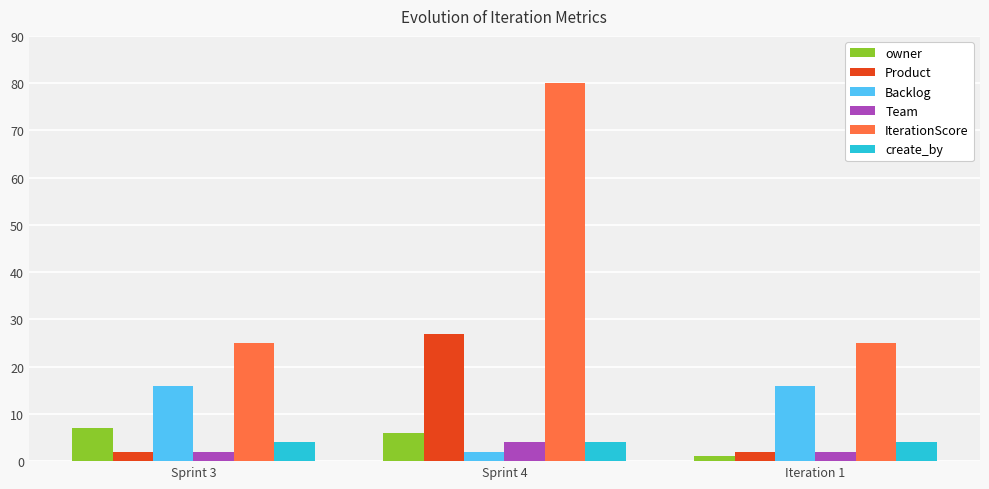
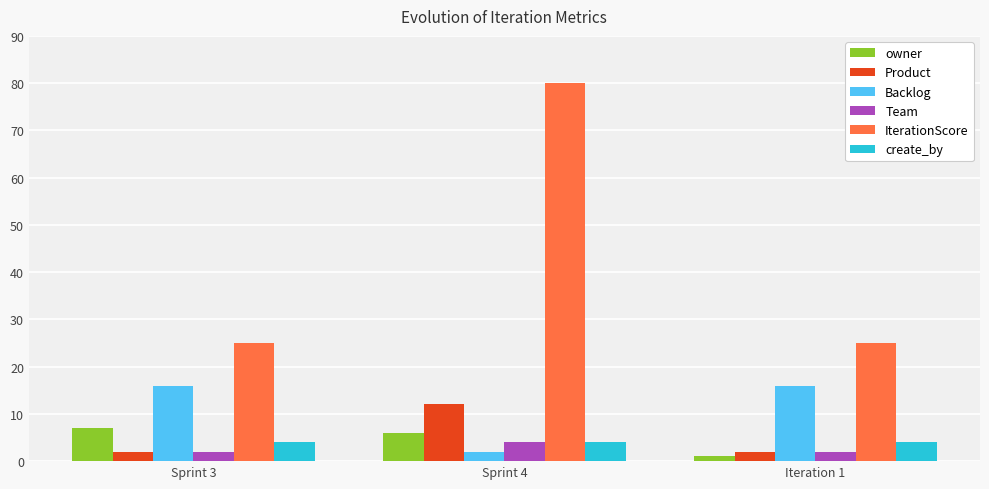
Product, Sprint 4: 27 -> 12
